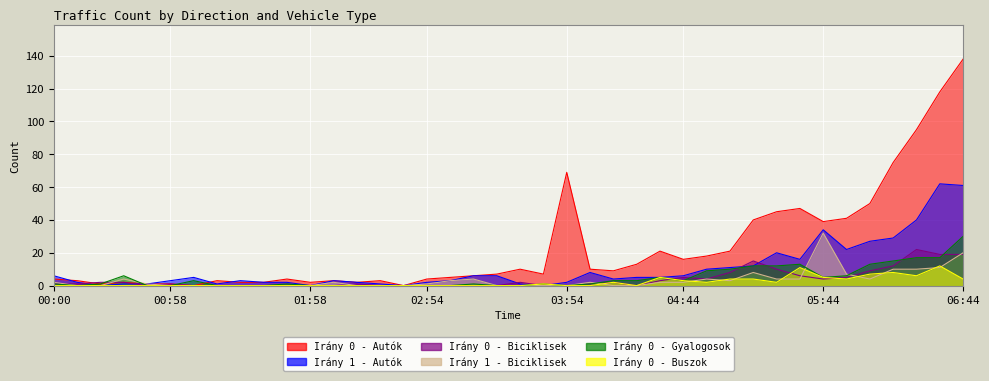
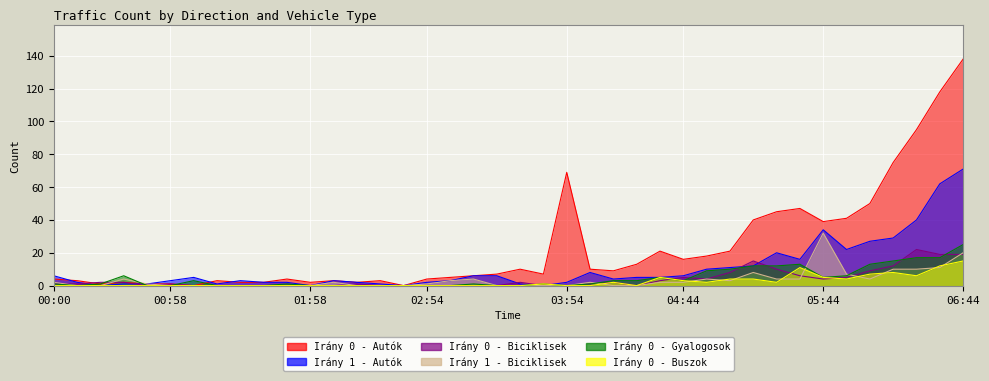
Irány 1 - Autók, 06:44: 61 -> 71
Irány 0 - Gyalogosok, 06:44: 30 -> 25
Irány 0 - Buszok, 06:44: 4 -> 15
